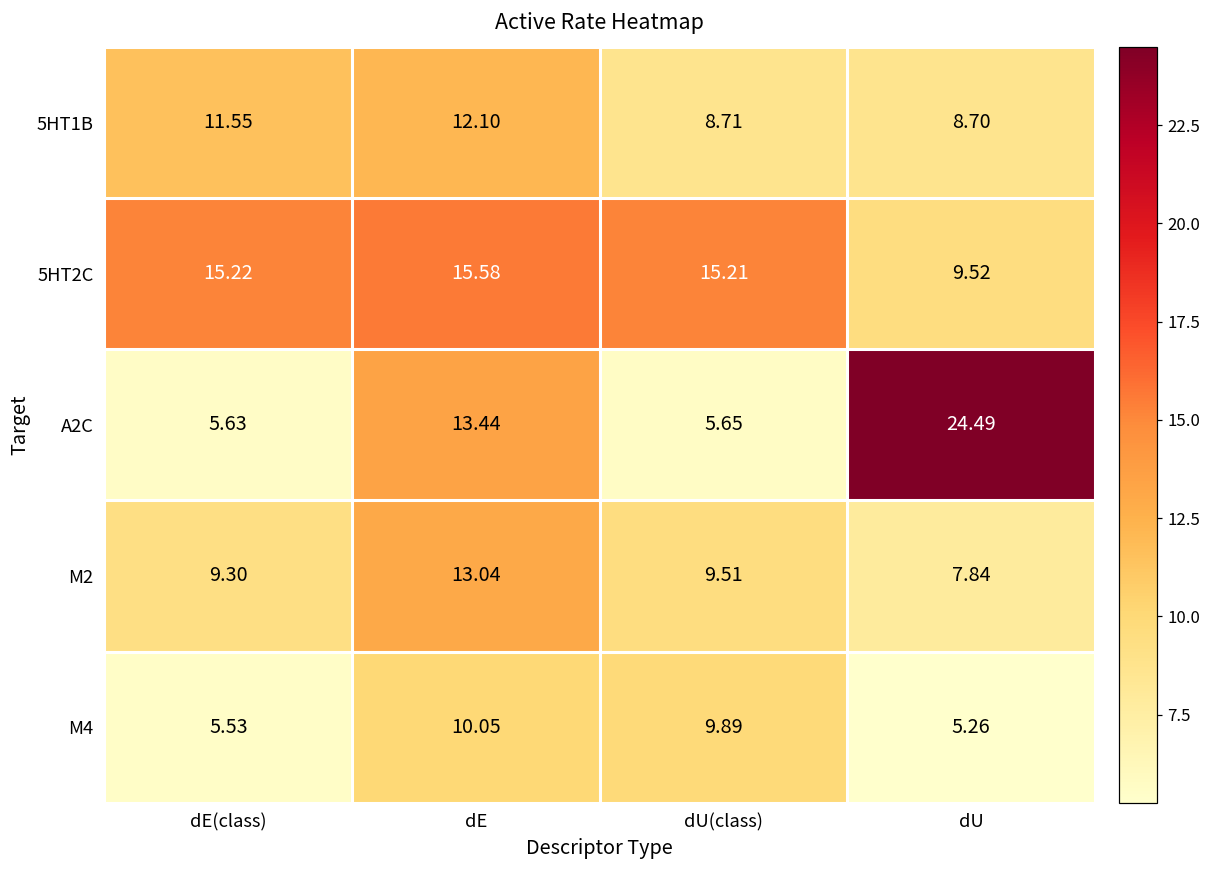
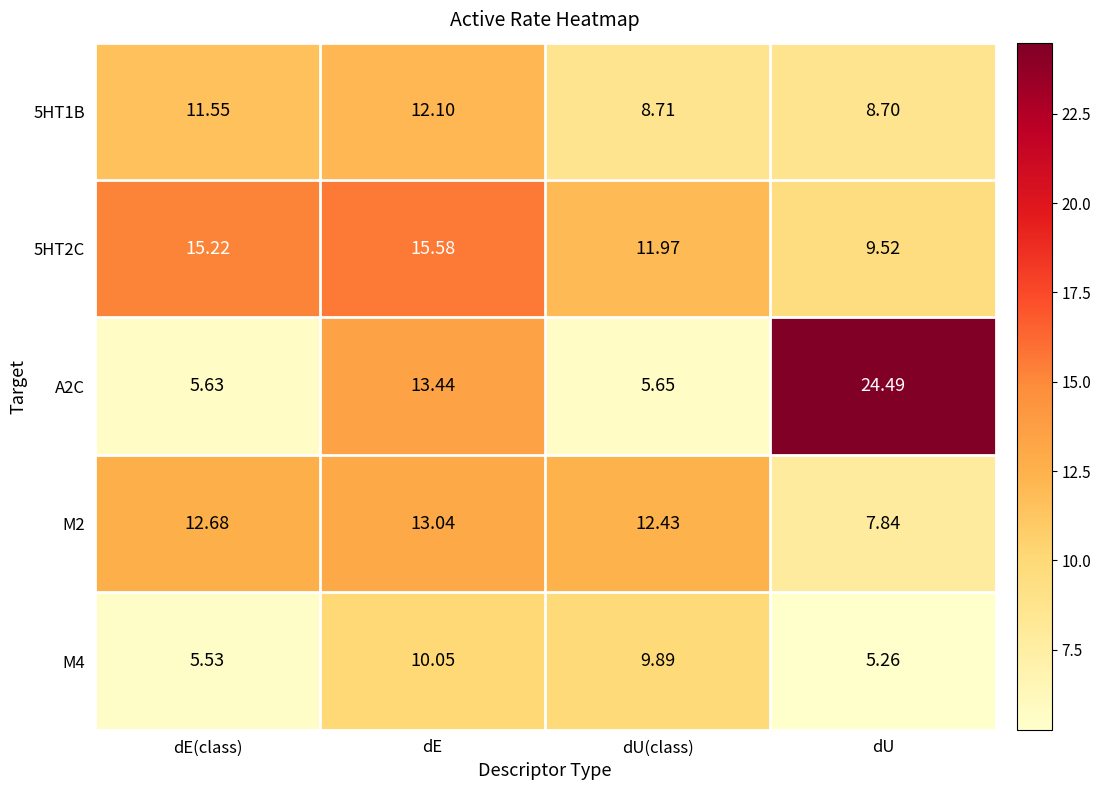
5HT2C, dU(class): 15.21 -> 11.97
M2, dE(class): 9.30 -> 12.68
M2, dU(class): 9.51 -> 12.43
